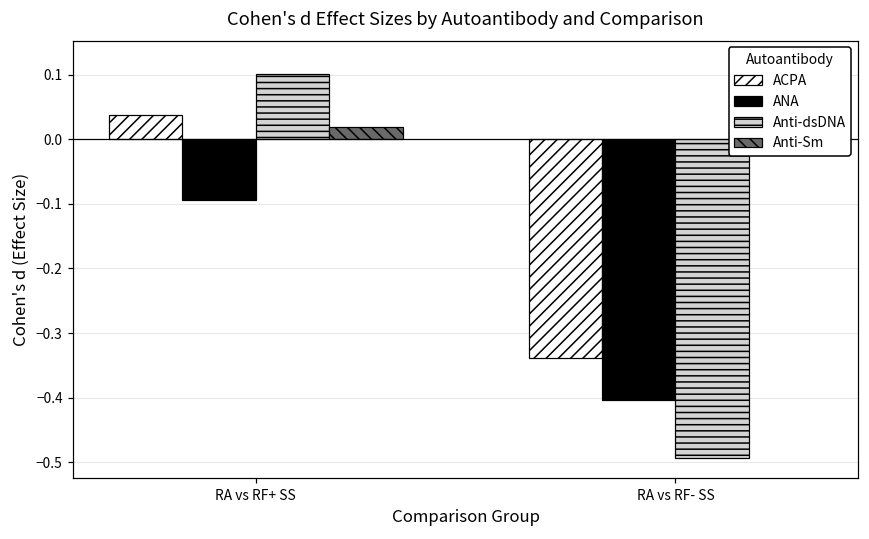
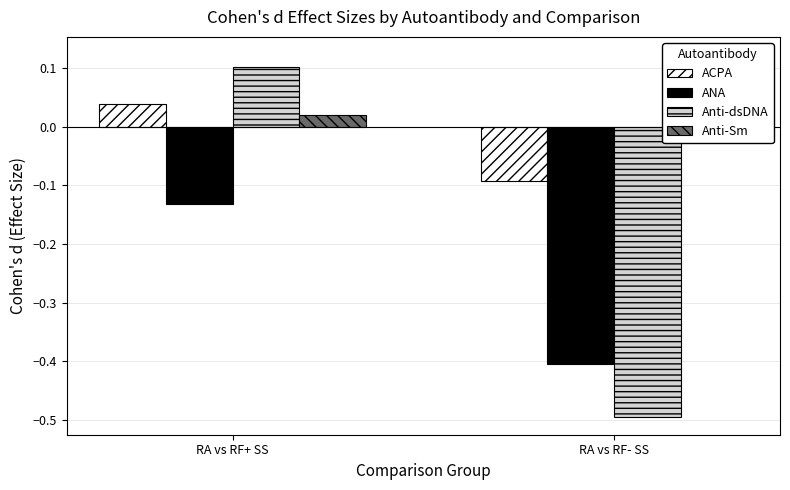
ANA, RA vs RF+ SS: -0.09 -> -0.13
ACPA, RA vs RF- SS: -0.34 -> -0.09
